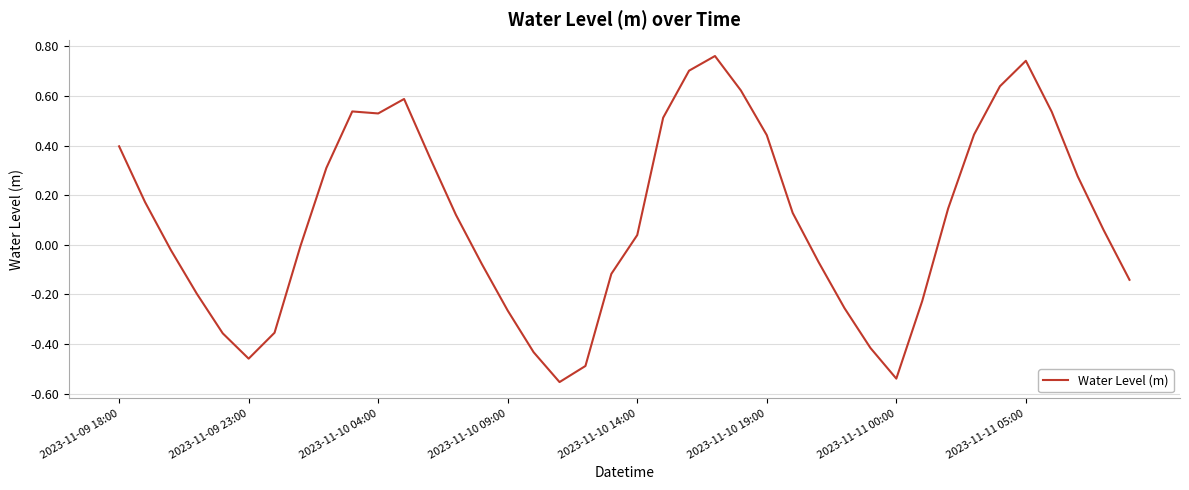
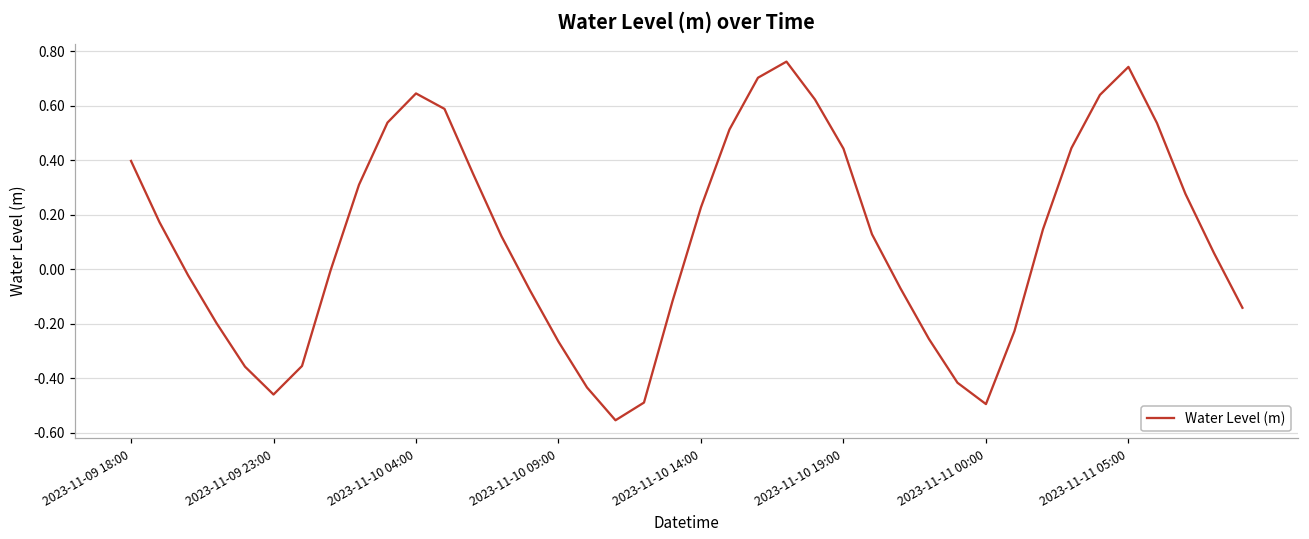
2023-11-10 04:00: 0.53 -> 0.64
2023-11-10 14:00: 0.04 -> 0.23
2023-11-11 00:00: -0.54 -> -0.49
